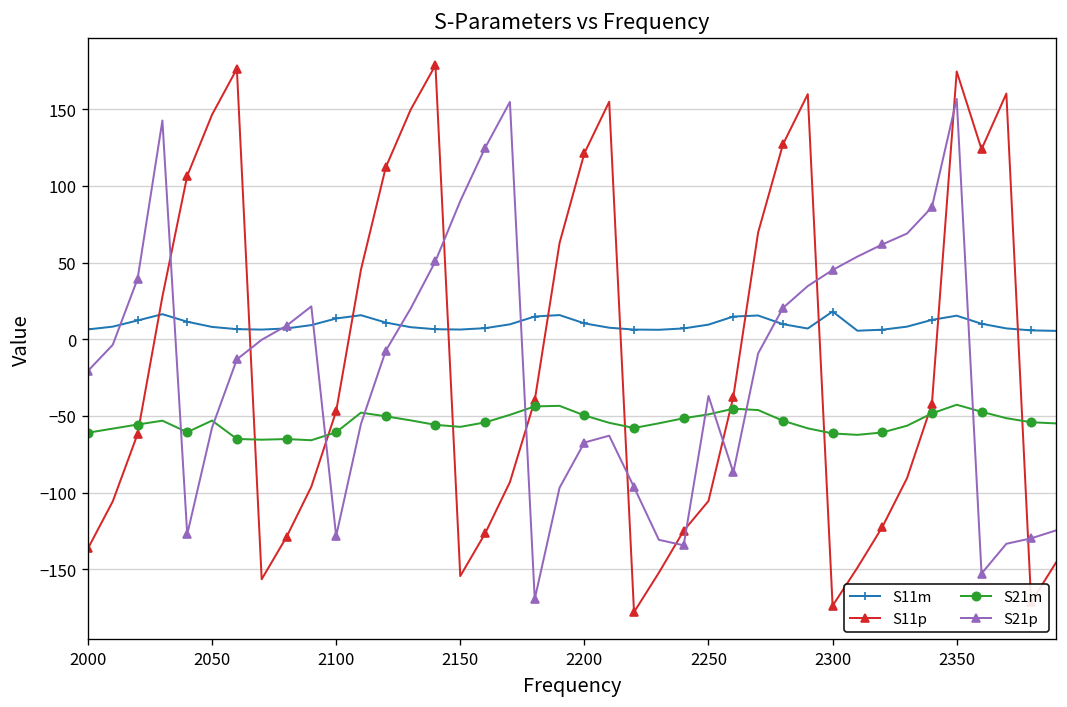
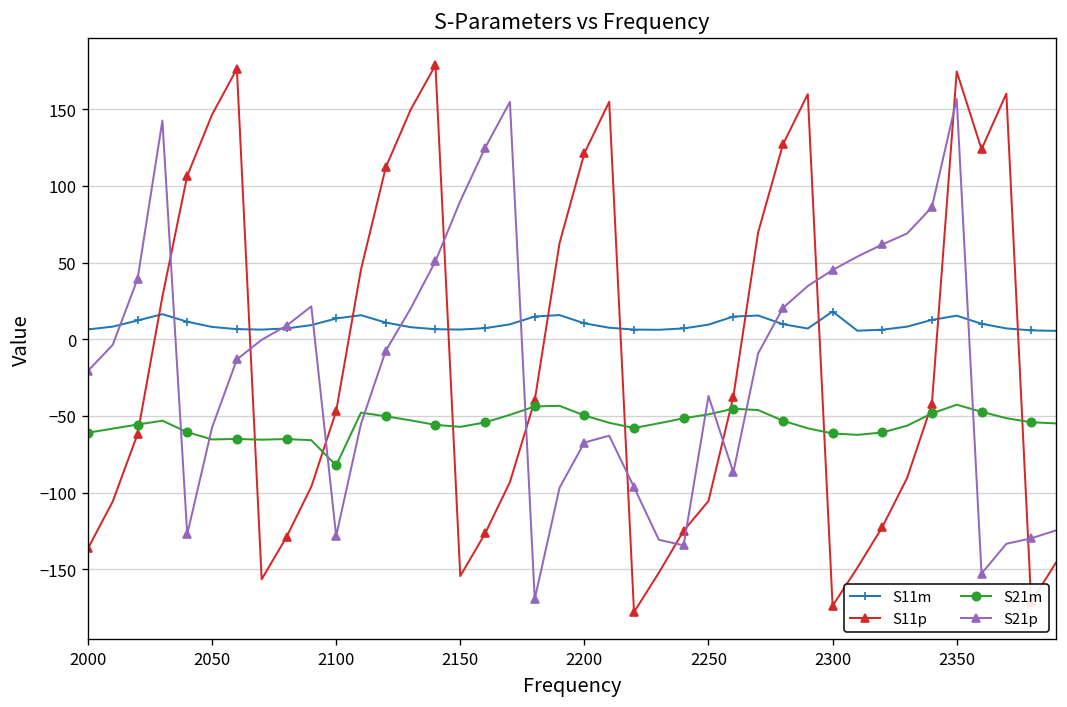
S21m, 2050: -53 -> -65
S21m, 2100: -61 -> -82
